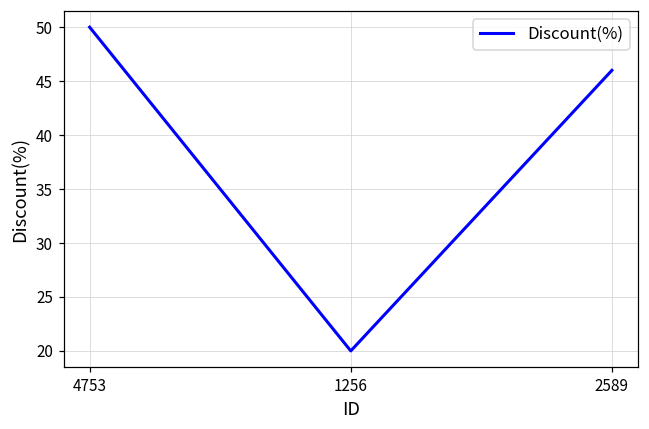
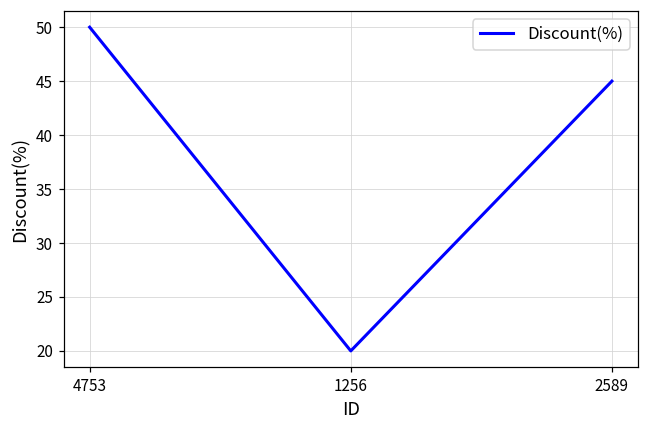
2589: 46 -> 45
